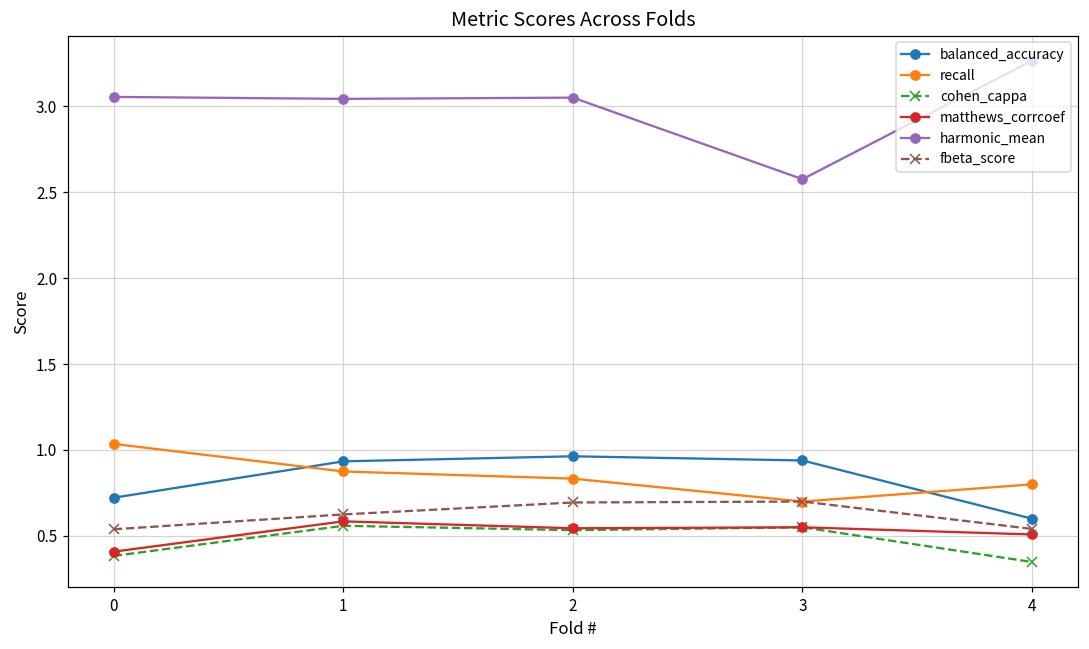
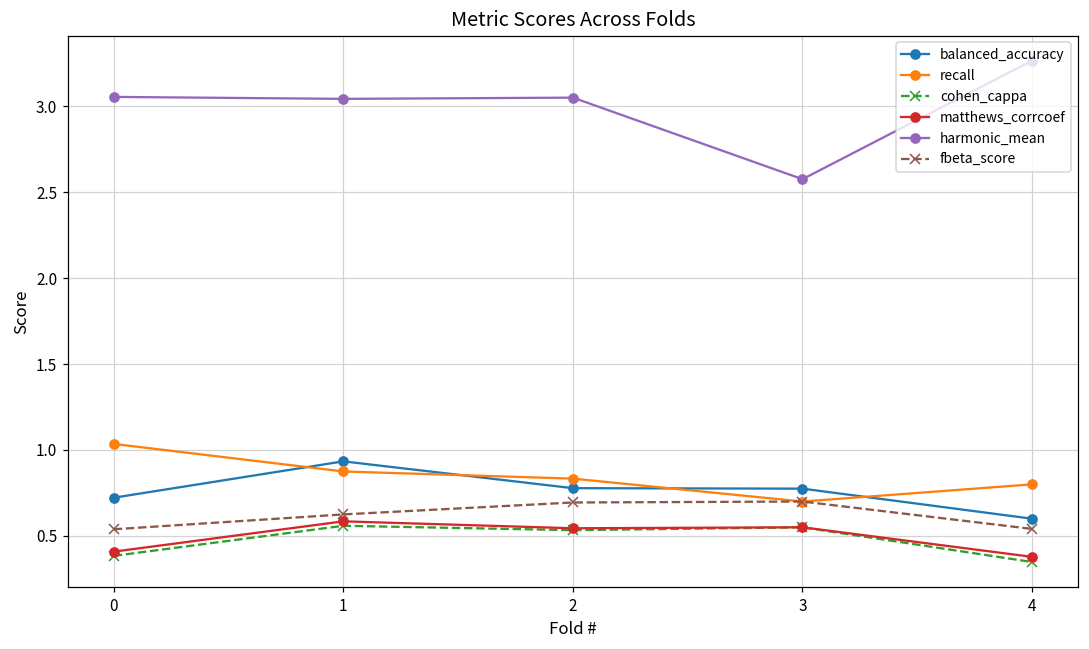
balanced_accuracy, 2: 0.96 -> 0.78
balanced_accuracy, 3: 0.94 -> 0.78
matthews_corrcoef, 4: 0.51 -> 0.38
